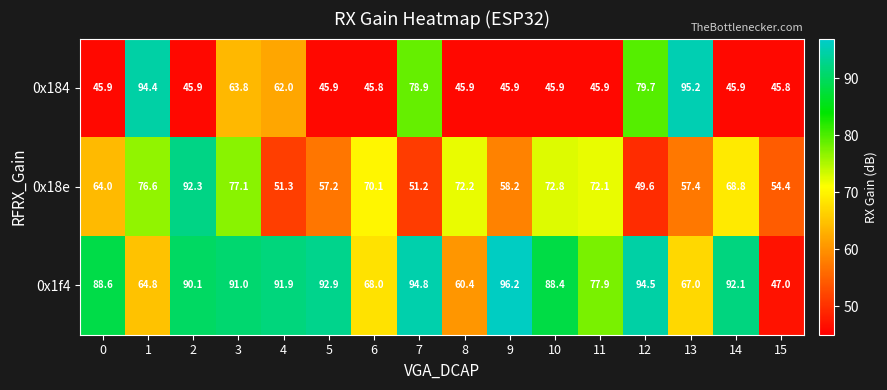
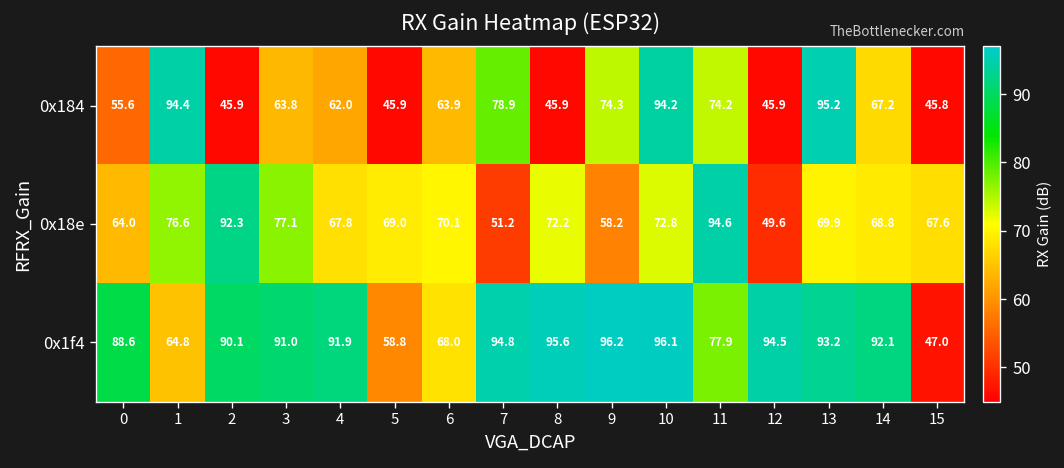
0x184, 0: 45.9 -> 55.6
0x184, 6: 45.8 -> 63.9
0x184, 9: 45.9 -> 74.3
0x184, 10: 45.9 -> 94.2
0x184, 11: 45.9 -> 74.2
0x184, 12: 79.7 -> 45.9
0x184, 14: 45.9 -> 67.2
0x18e, 4: 51.3 -> 67.8
0x18e, 5: 57.2 -> 69.0
0x18e, 11: 72.1 -> 94.6
0x18e, 13: 57.4 -> 69.9
0x18e, 15: 54.4 -> 67.6
0x1f4, 5: 92.9 -> 58.8
0x1f4, 8: 60.4 -> 95.6
0x1f4, 10: 88.4 -> 96.1
0x1f4, 13: 67.0 -> 93.2
